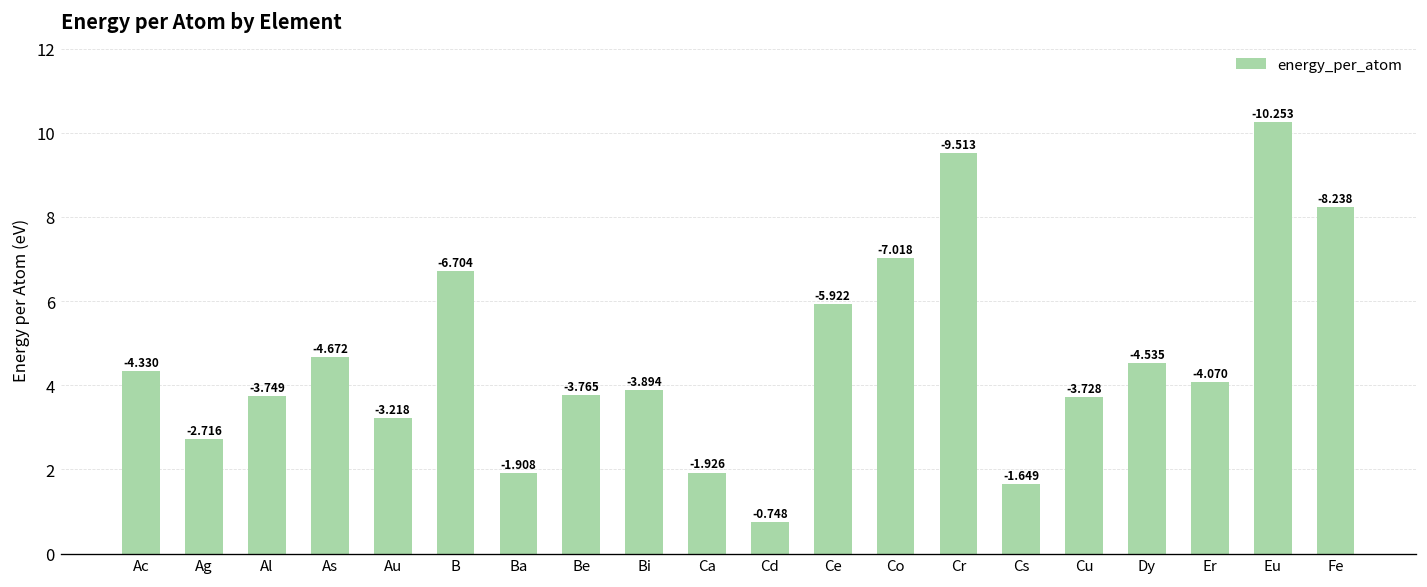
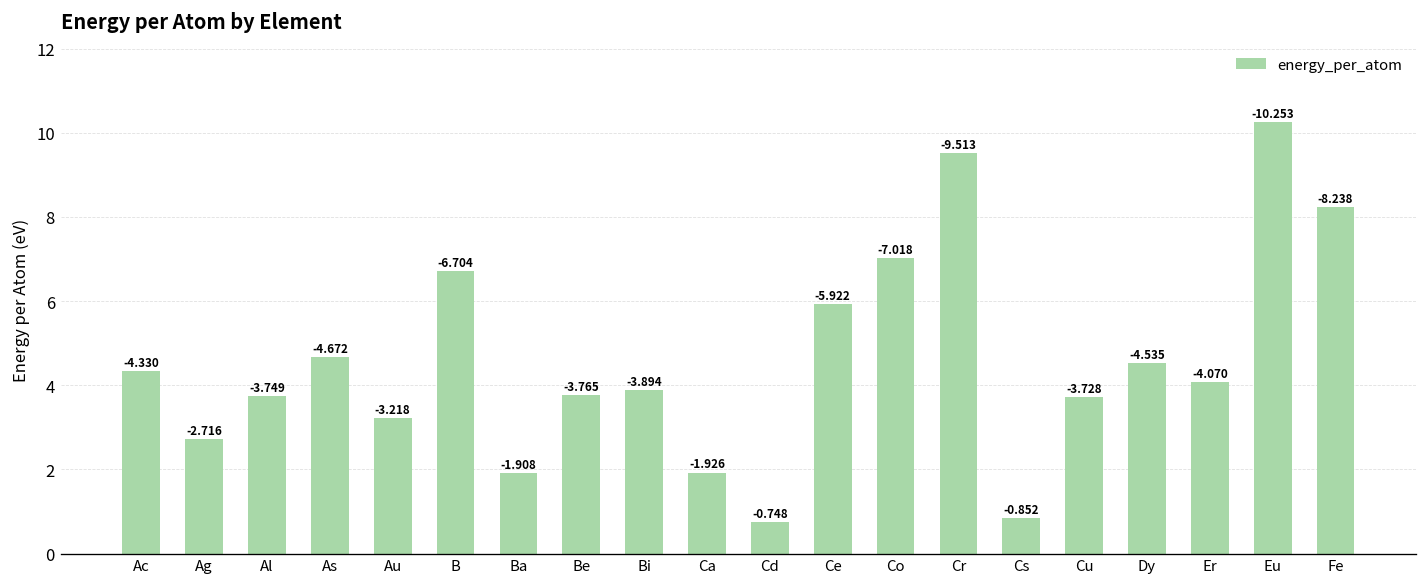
Cs: -1.649 -> -0.852
